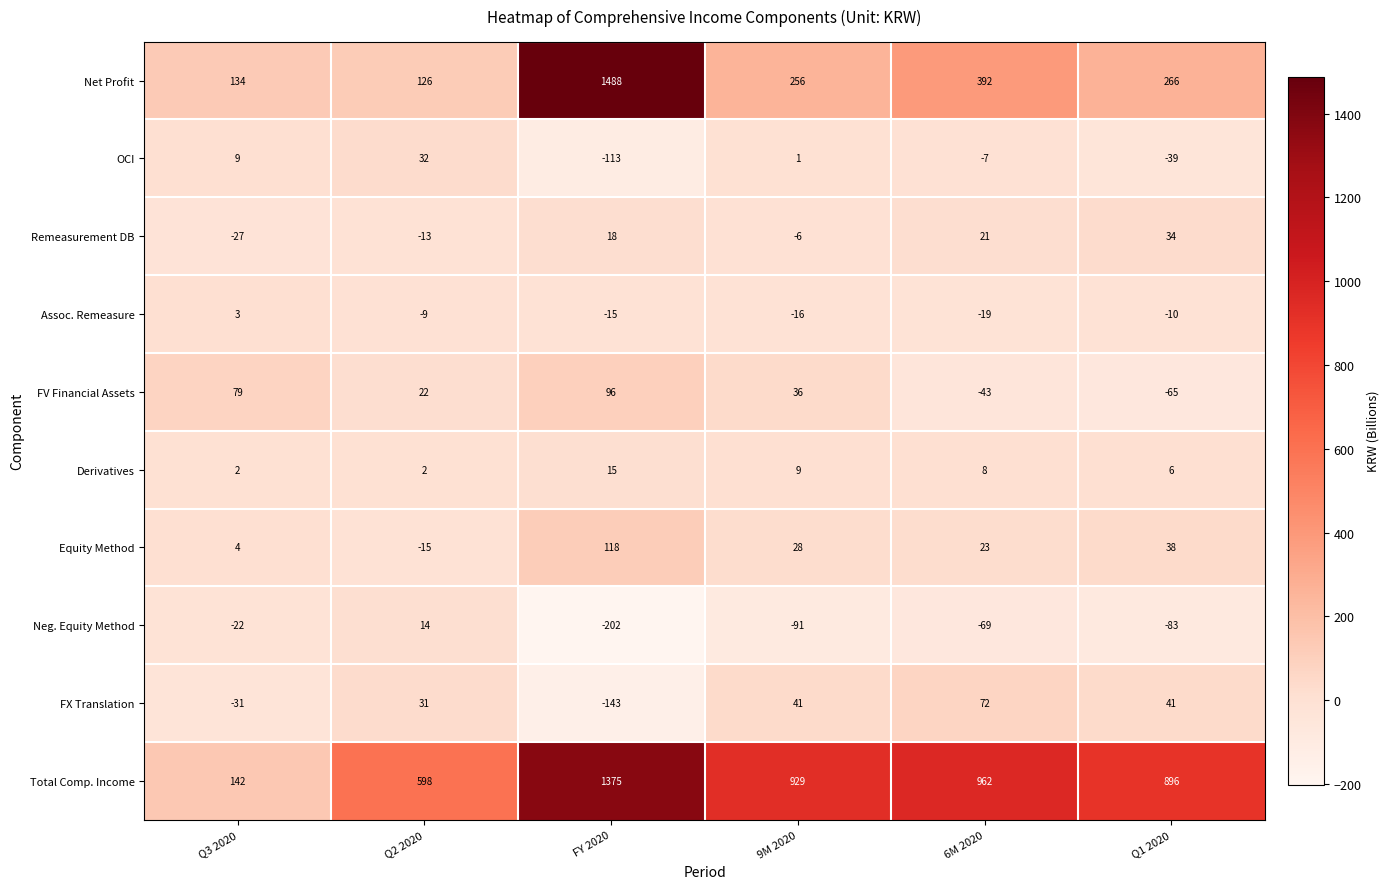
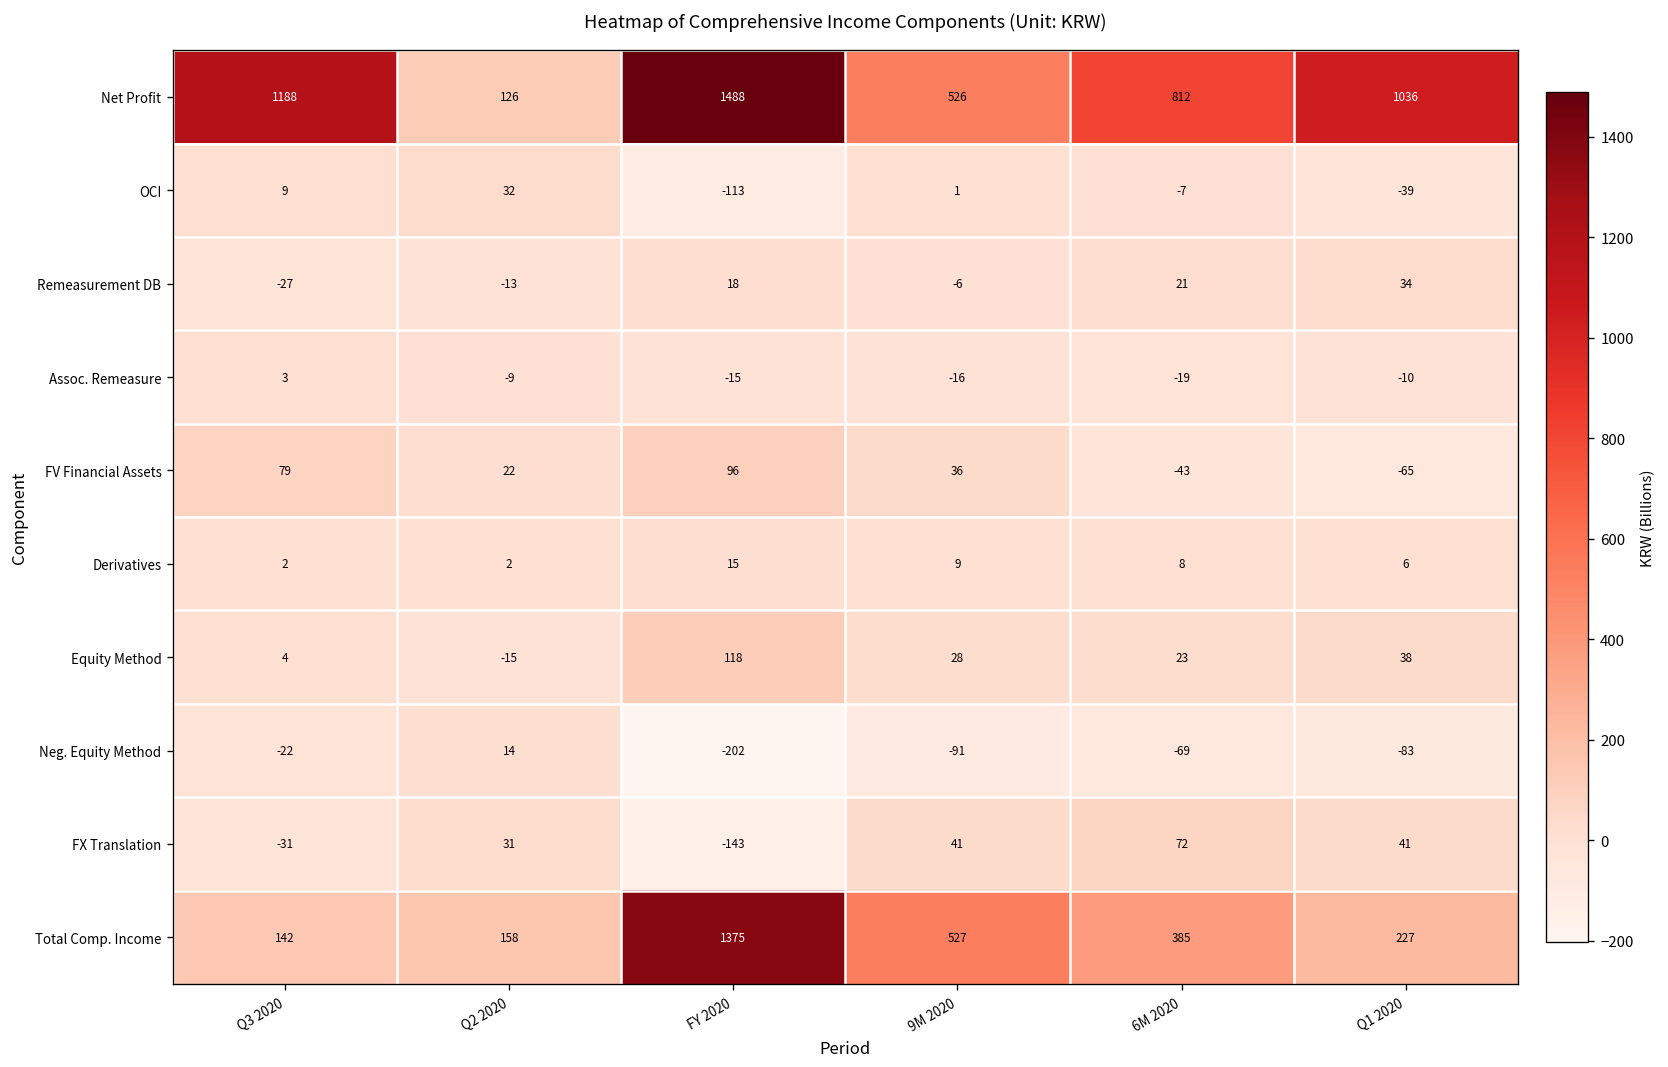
Net Profit, Q3 2020: 134 -> 1188
Net Profit, 9M 2020: 256 -> 526
Net Profit, 6M 2020: 392 -> 812
Net Profit, Q1 2020: 266 -> 1036
Total Comp. Income, Q2 2020: 598 -> 158
Total Comp. Income, 9M 2020: 929 -> 527
Total Comp. Income, 6M 2020: 962 -> 385
Total Comp. Income, Q1 2020: 896 -> 227
